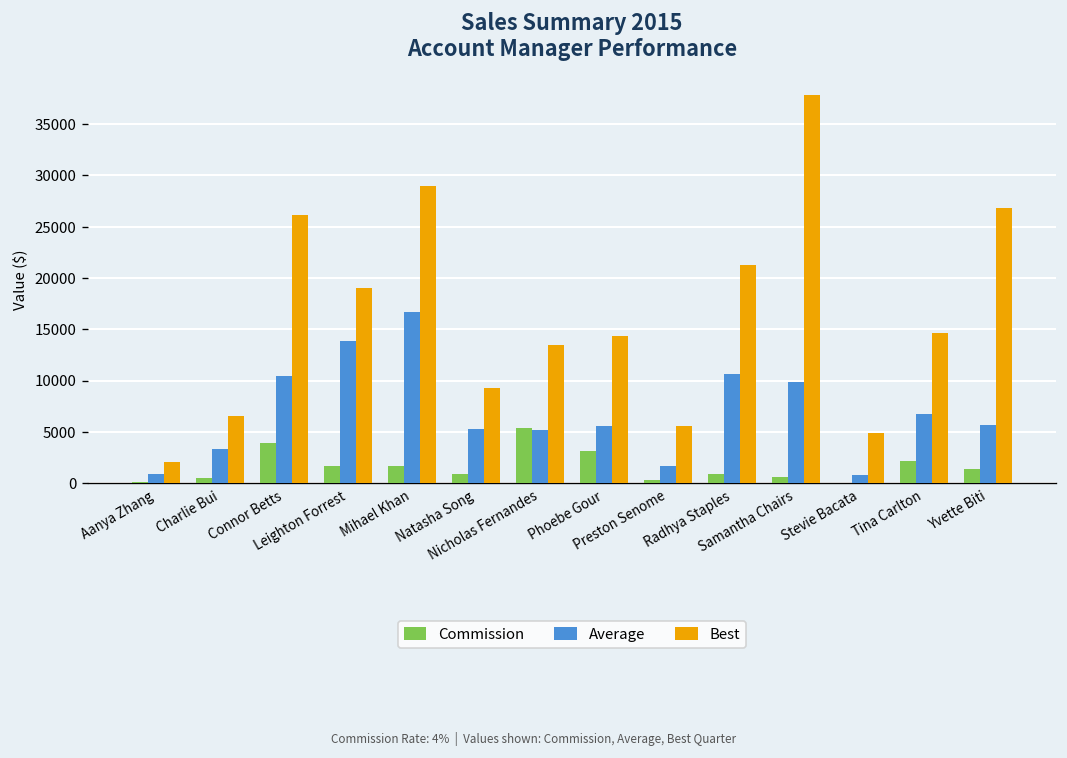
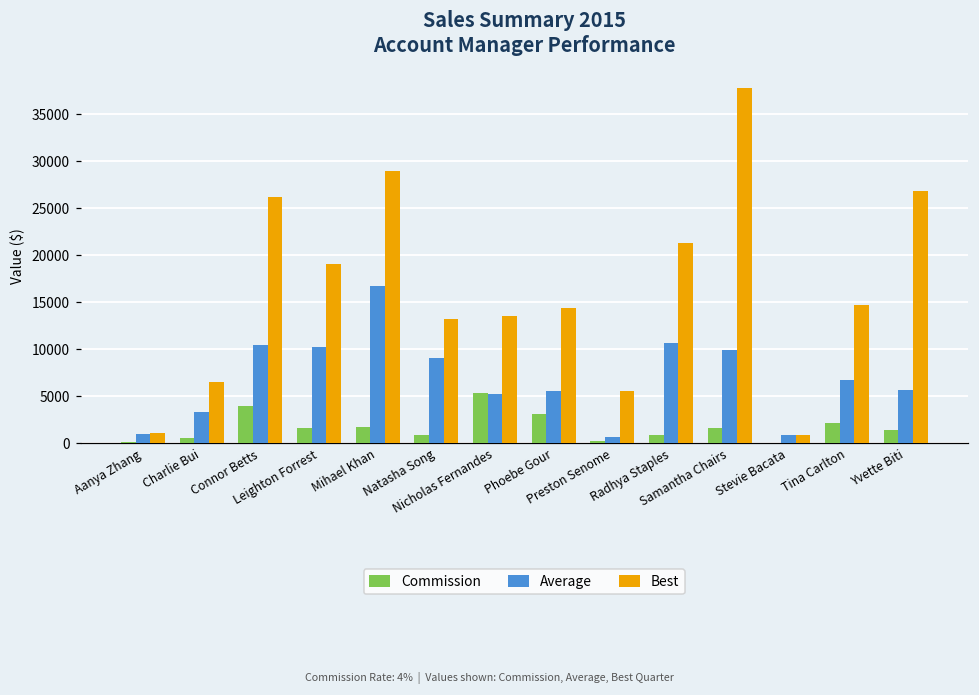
Best, Aanya Zhang: 2000 -> 1000
Average, Leighton Forrest: 14000 -> 10000
Average, Natasha Song: 5000 -> 9000
Best, Natasha Song: 9000 -> 13000
Average, Preston Senome: 2000 -> 1000
Commission, Samantha Chairs: 1000 -> 2000
Best, Stevie Bacata: 5000 -> 1000
